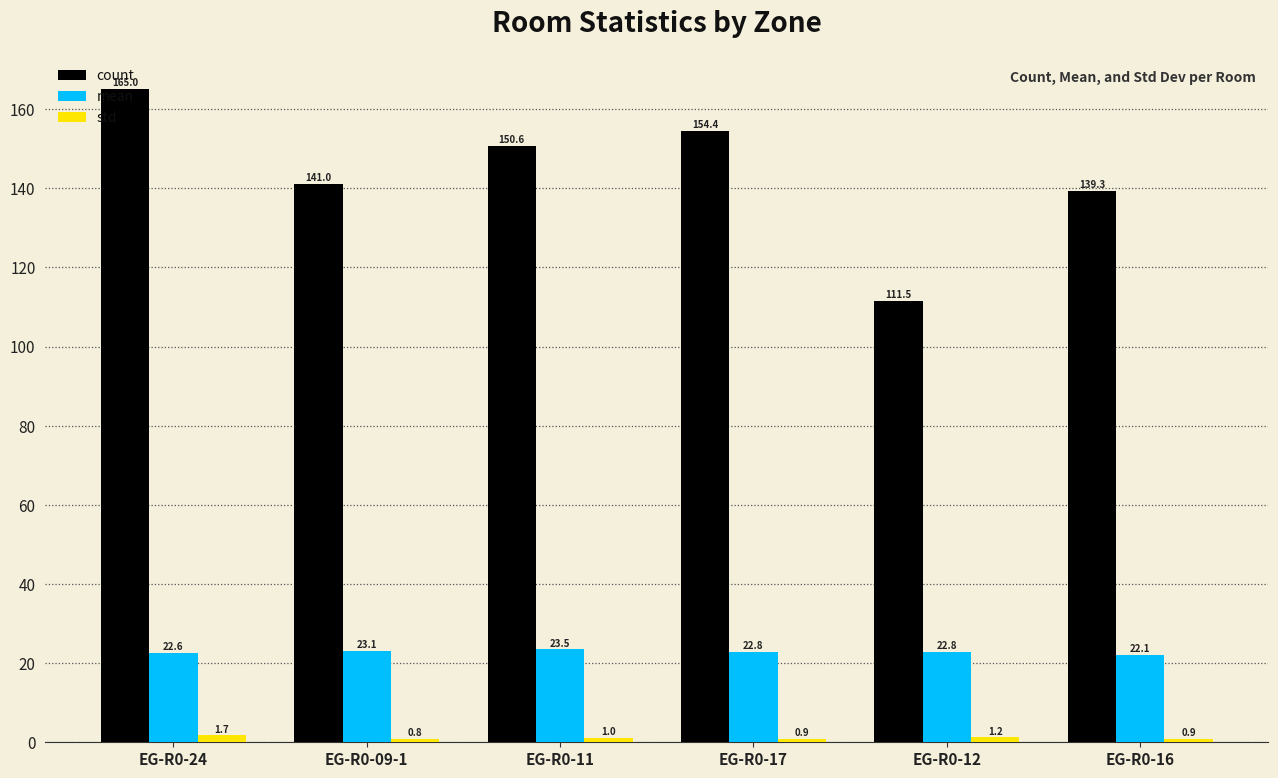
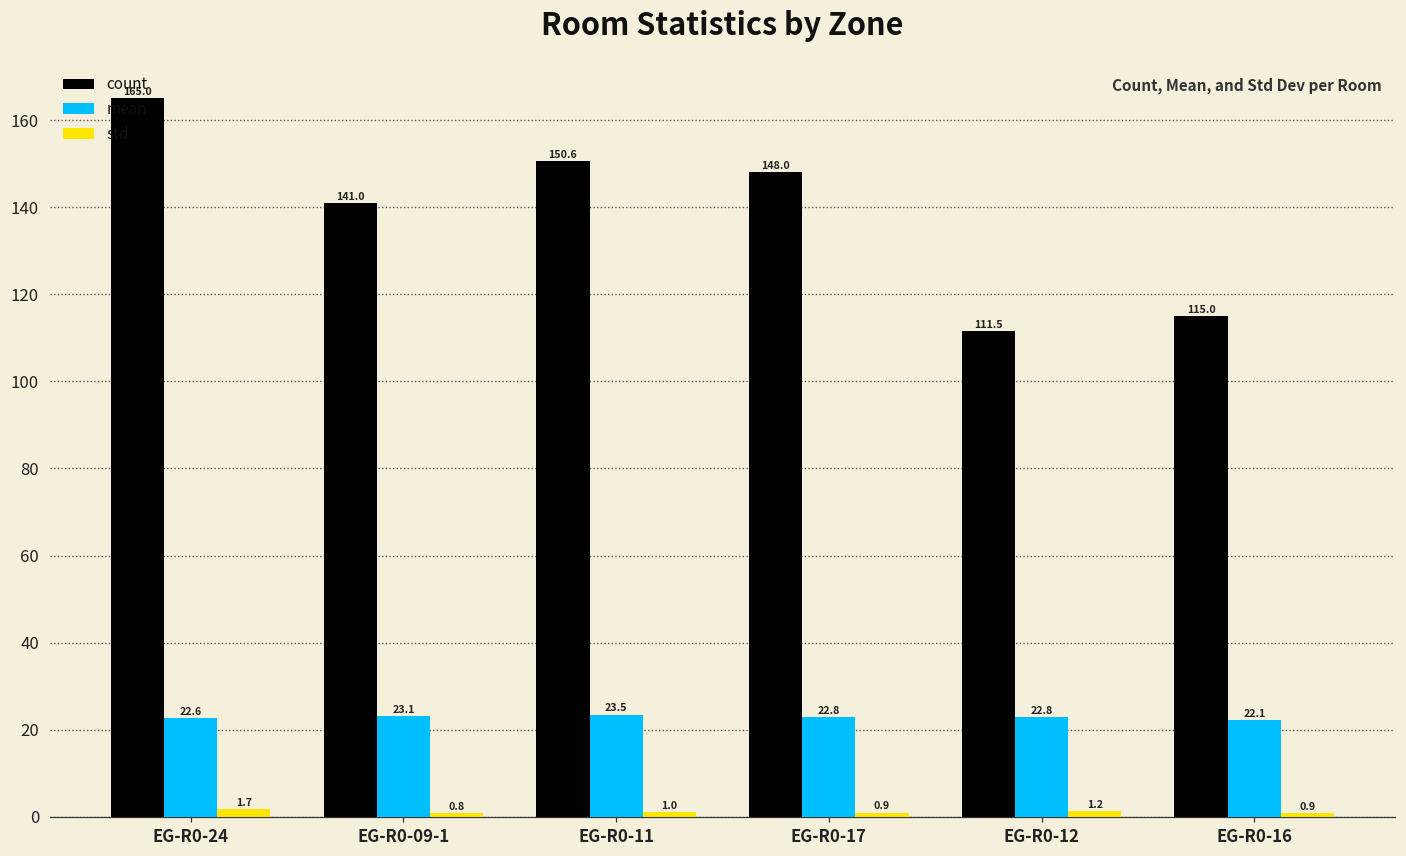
count, EG-R0-17: 154.4 -> 148.0
count, EG-R0-16: 139.3 -> 115.0
